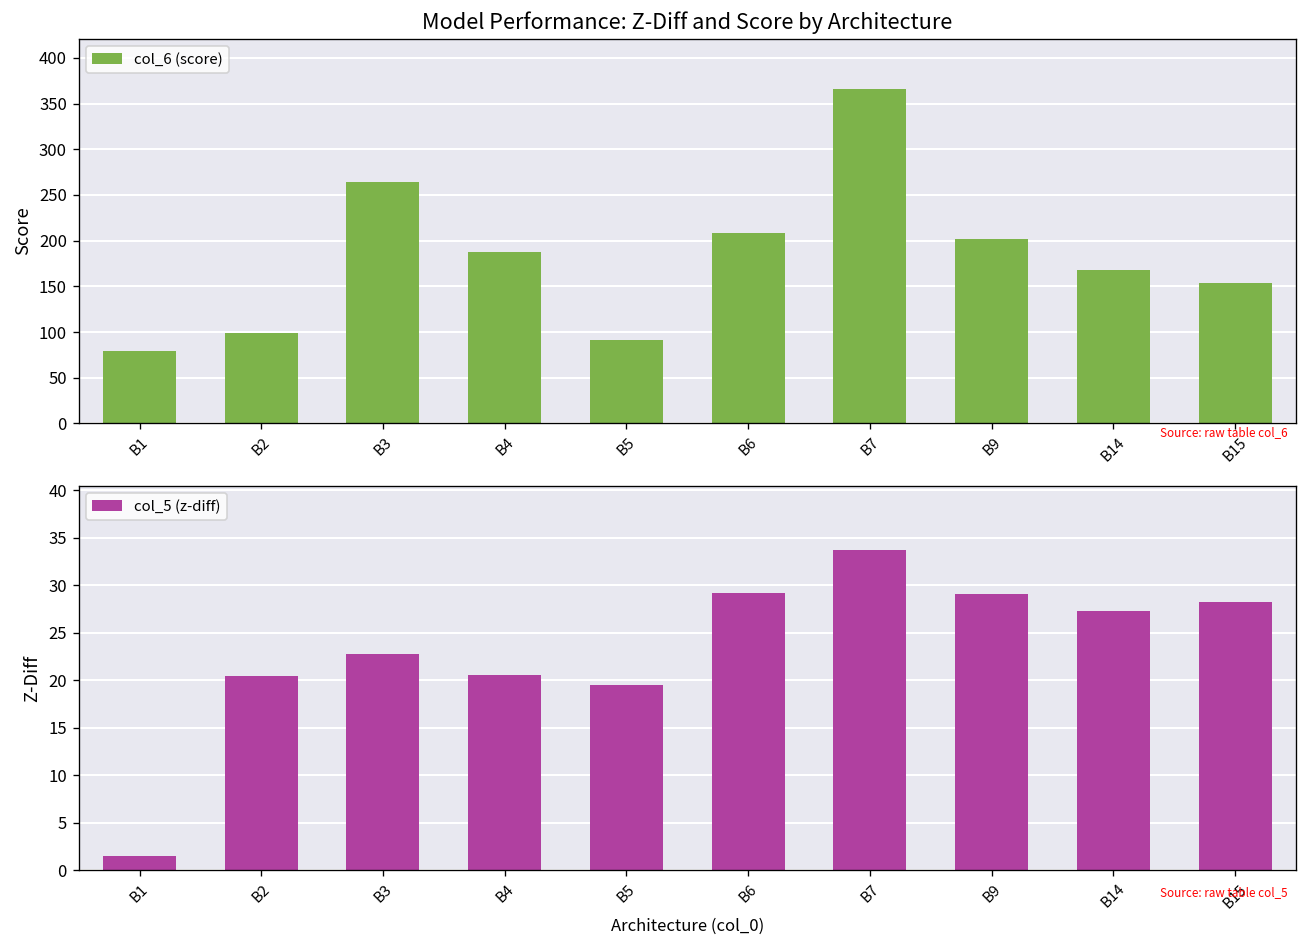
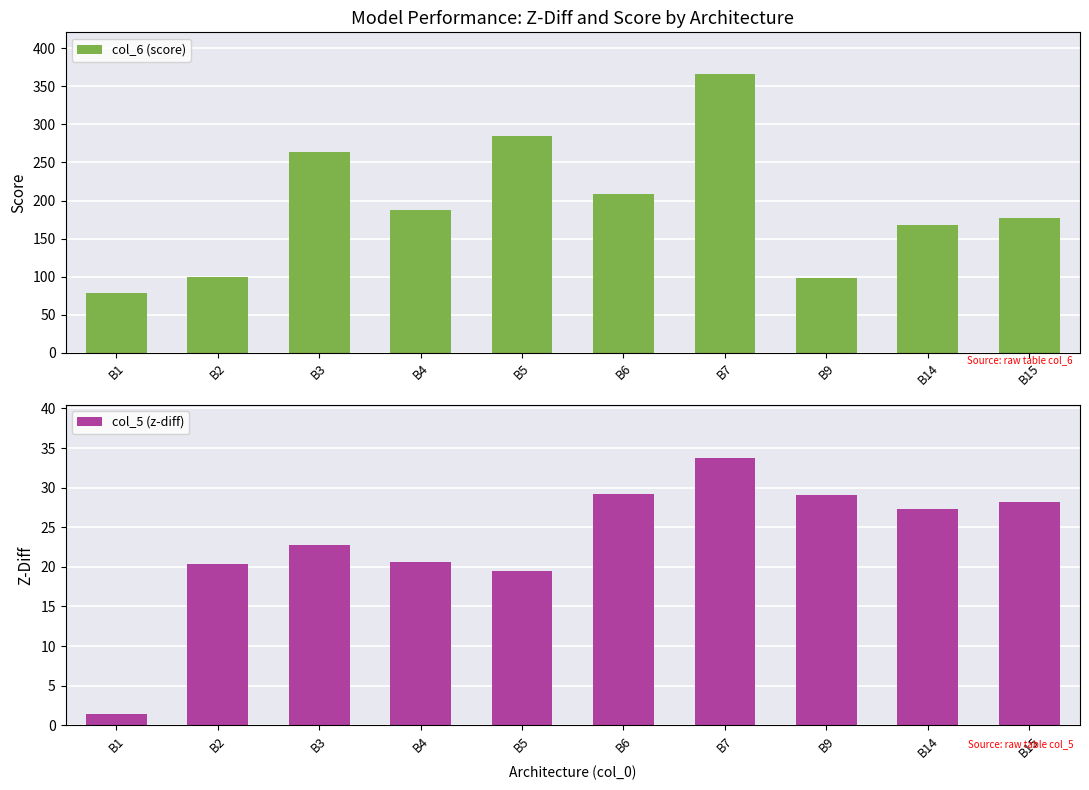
Model Performance: Z-Diff and Score by Architecture, B5: 90 -> 280
Model Performance: Z-Diff and Score by Architecture, B9: 200 -> 100
Model Performance: Z-Diff and Score by Architecture, B15: 150 -> 180
